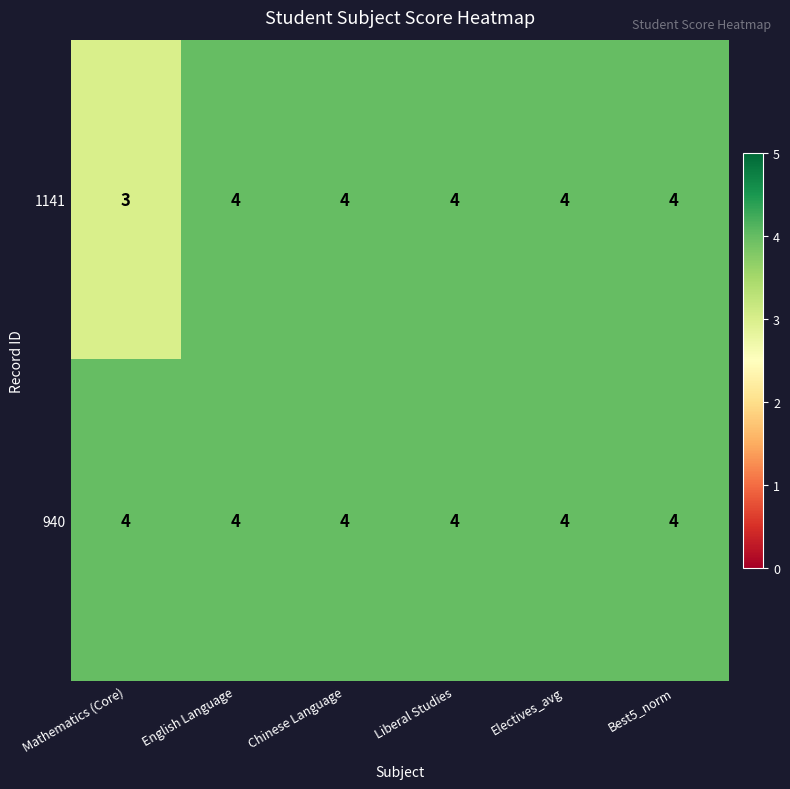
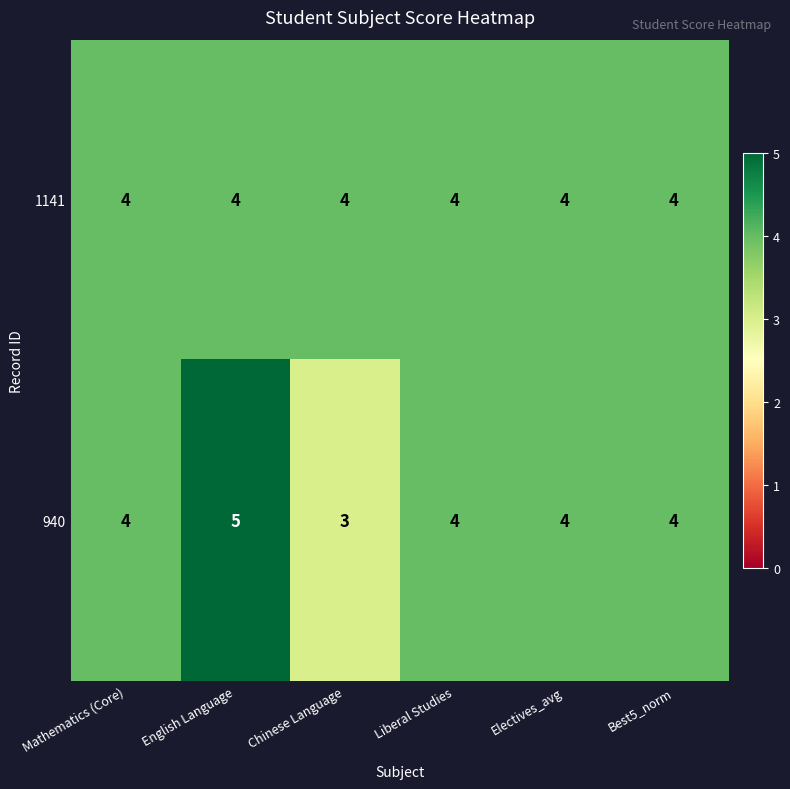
1141, Mathematics (Core): 3 -> 4
940, English Language: 4 -> 5
940, Chinese Language: 4 -> 3
